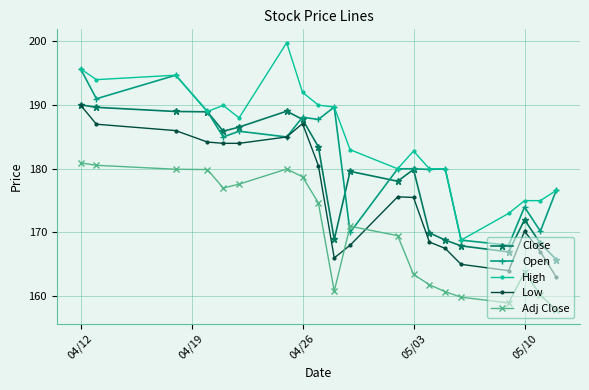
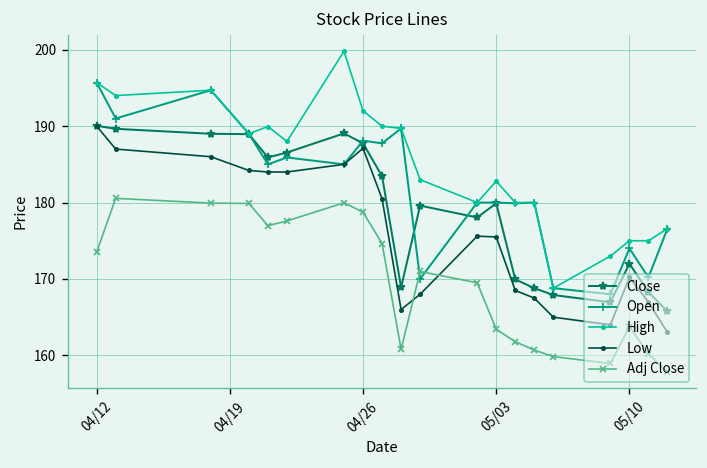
Adj Close, 04/12: 181 -> 174
